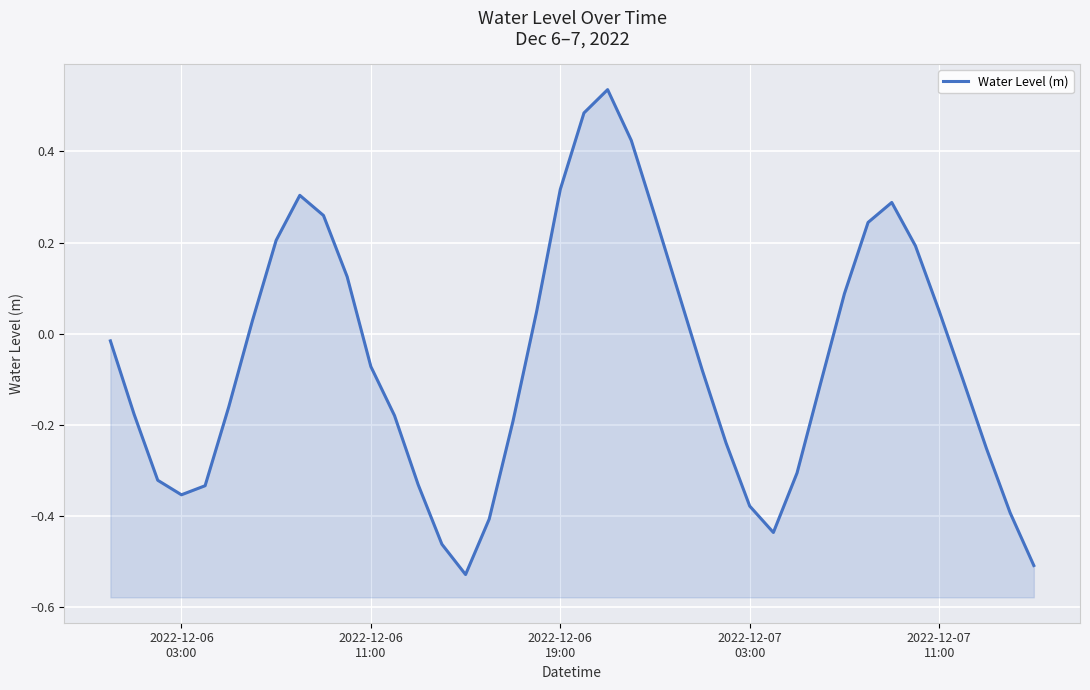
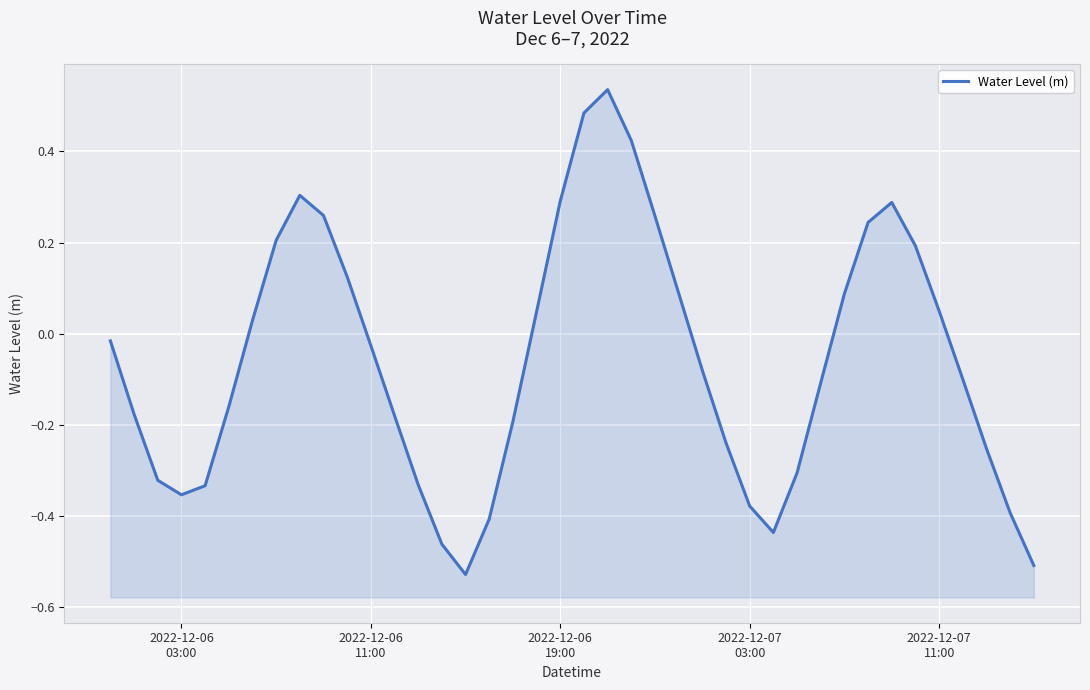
2022-12-06 11:00: -0.07 -> -0.03
2022-12-06 19:00: 0.32 -> 0.29
